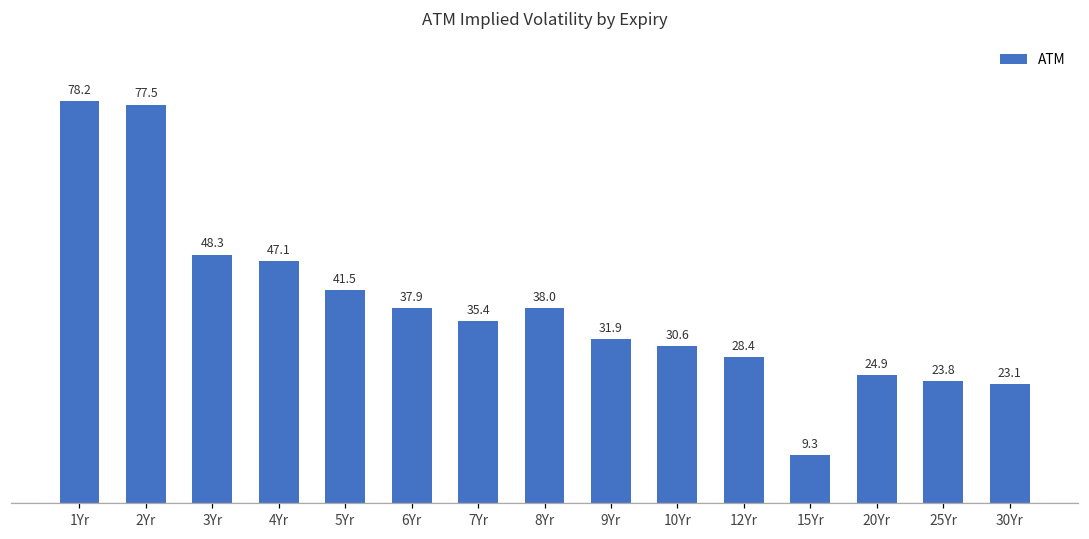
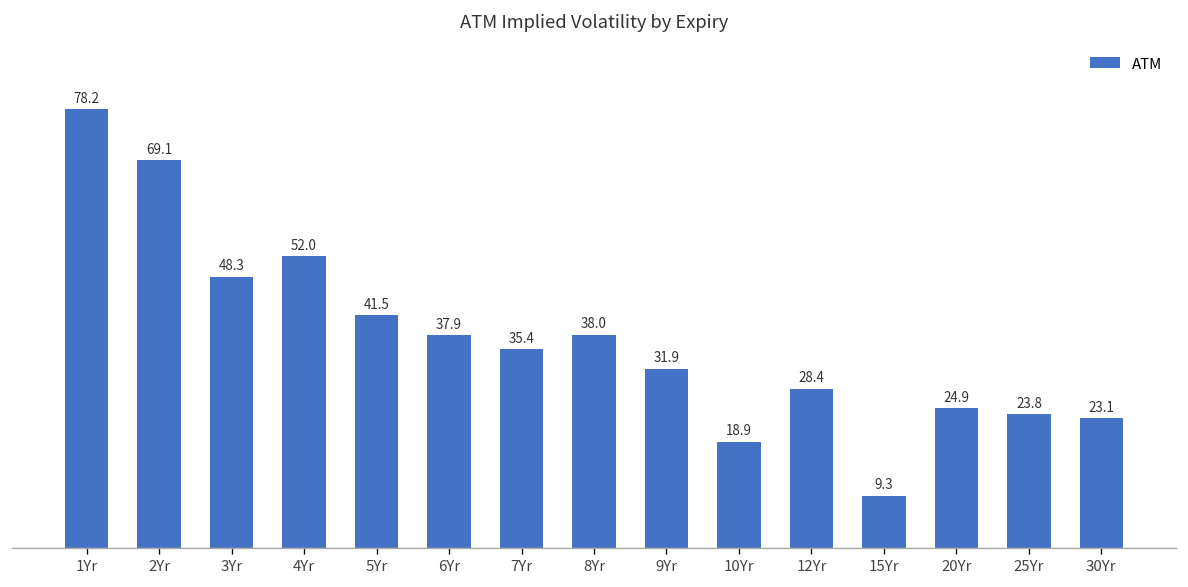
2Yr: 77.5 -> 69.1
4Yr: 47.1 -> 52.0
10Yr: 30.6 -> 18.9
